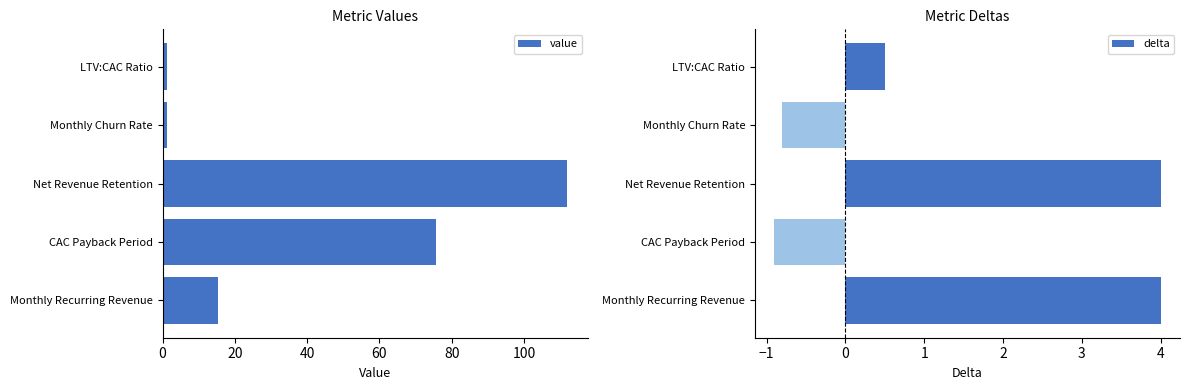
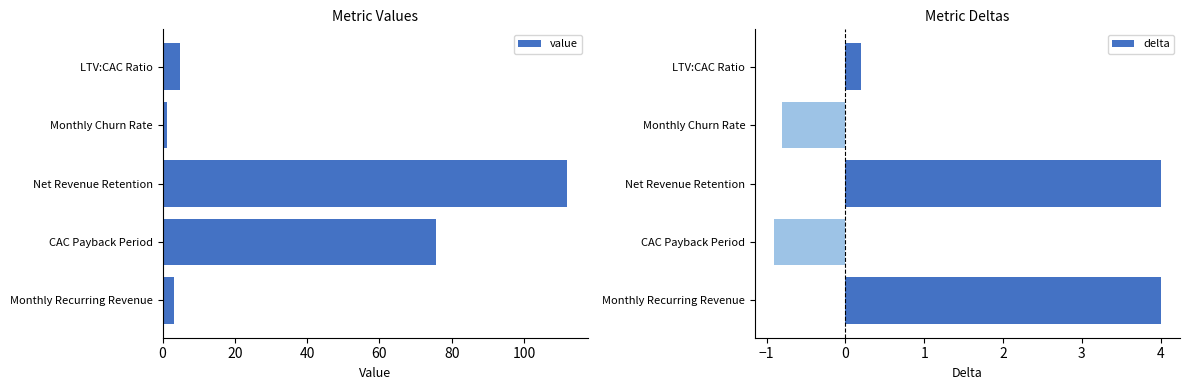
Metric Values, LTV:CAC Ratio: 1 -> 5
Metric Values, Monthly Recurring Revenue: 15 -> 3
Metric Deltas, LTV:CAC Ratio: 0.5 -> 0.2
